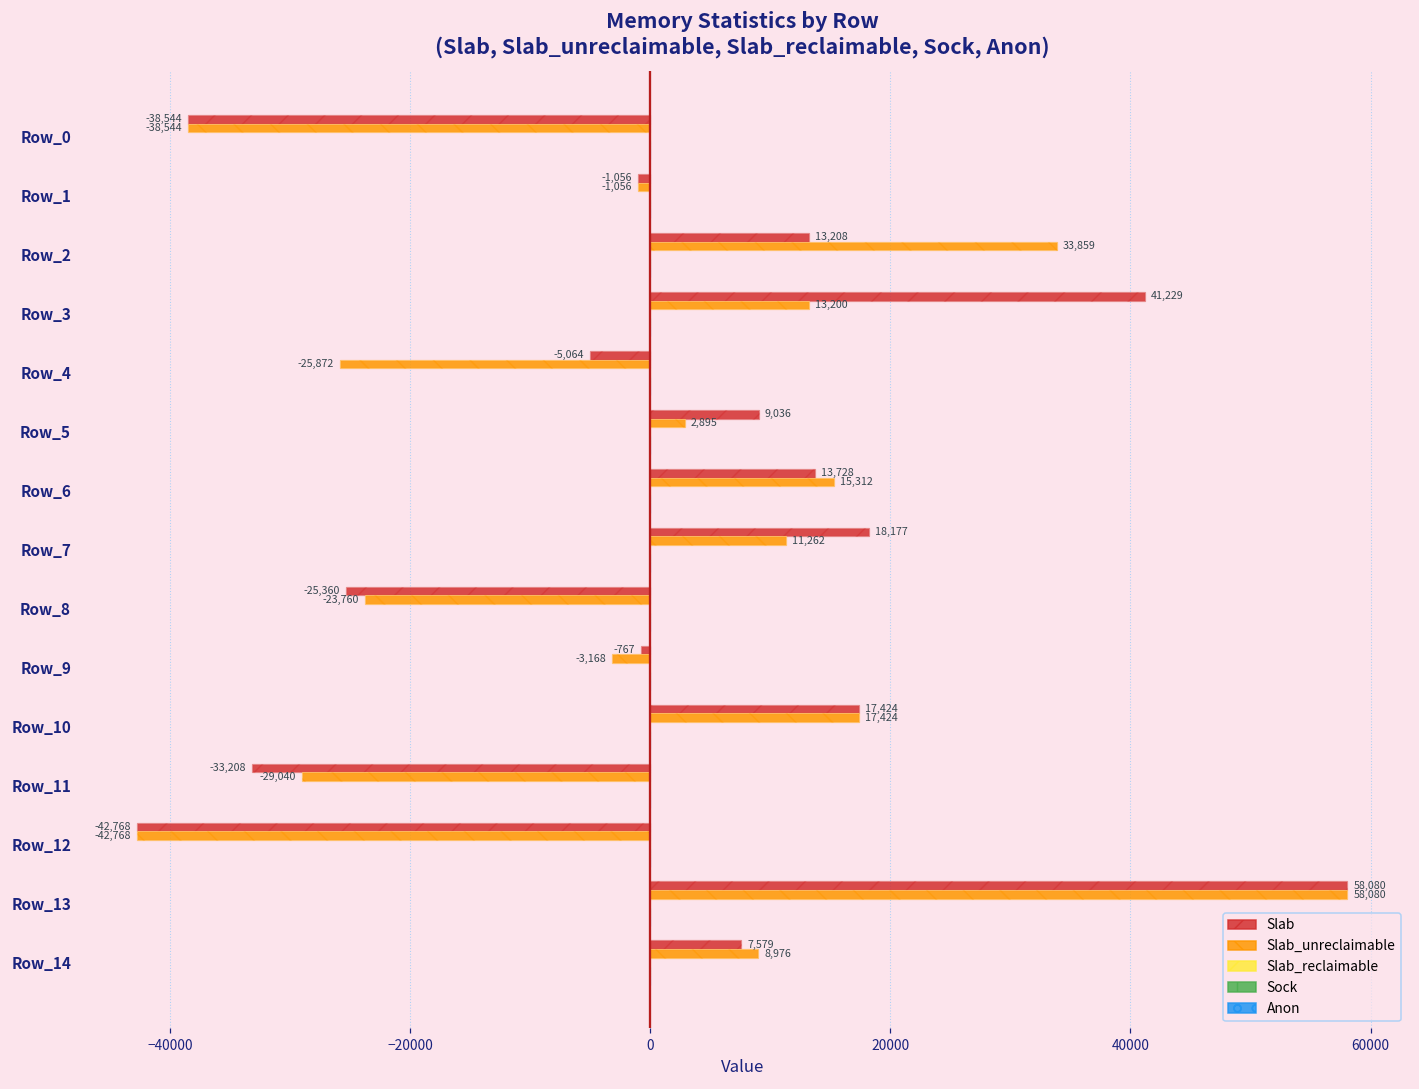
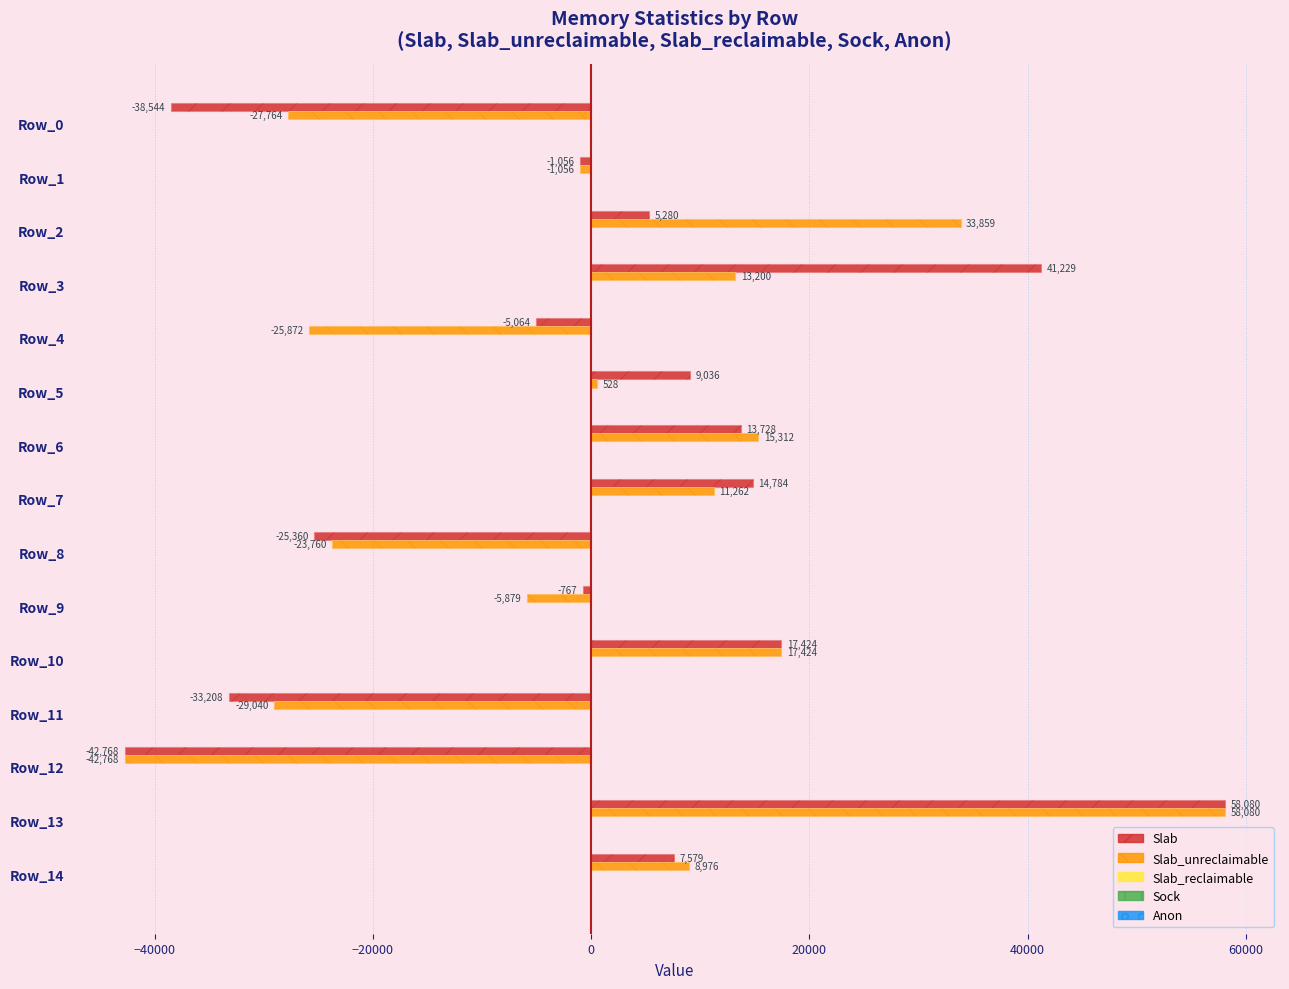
Slab_unreclaimable, Row_0: -38,544 -> -27,764
Slab, Row_2: 13,208 -> 5,280
Slab_unreclaimable, Row_5: 2,895 -> 528
Slab, Row_7: 18,177 -> 14,784
Slab_unreclaimable, Row_9: -3,168 -> -5,879
